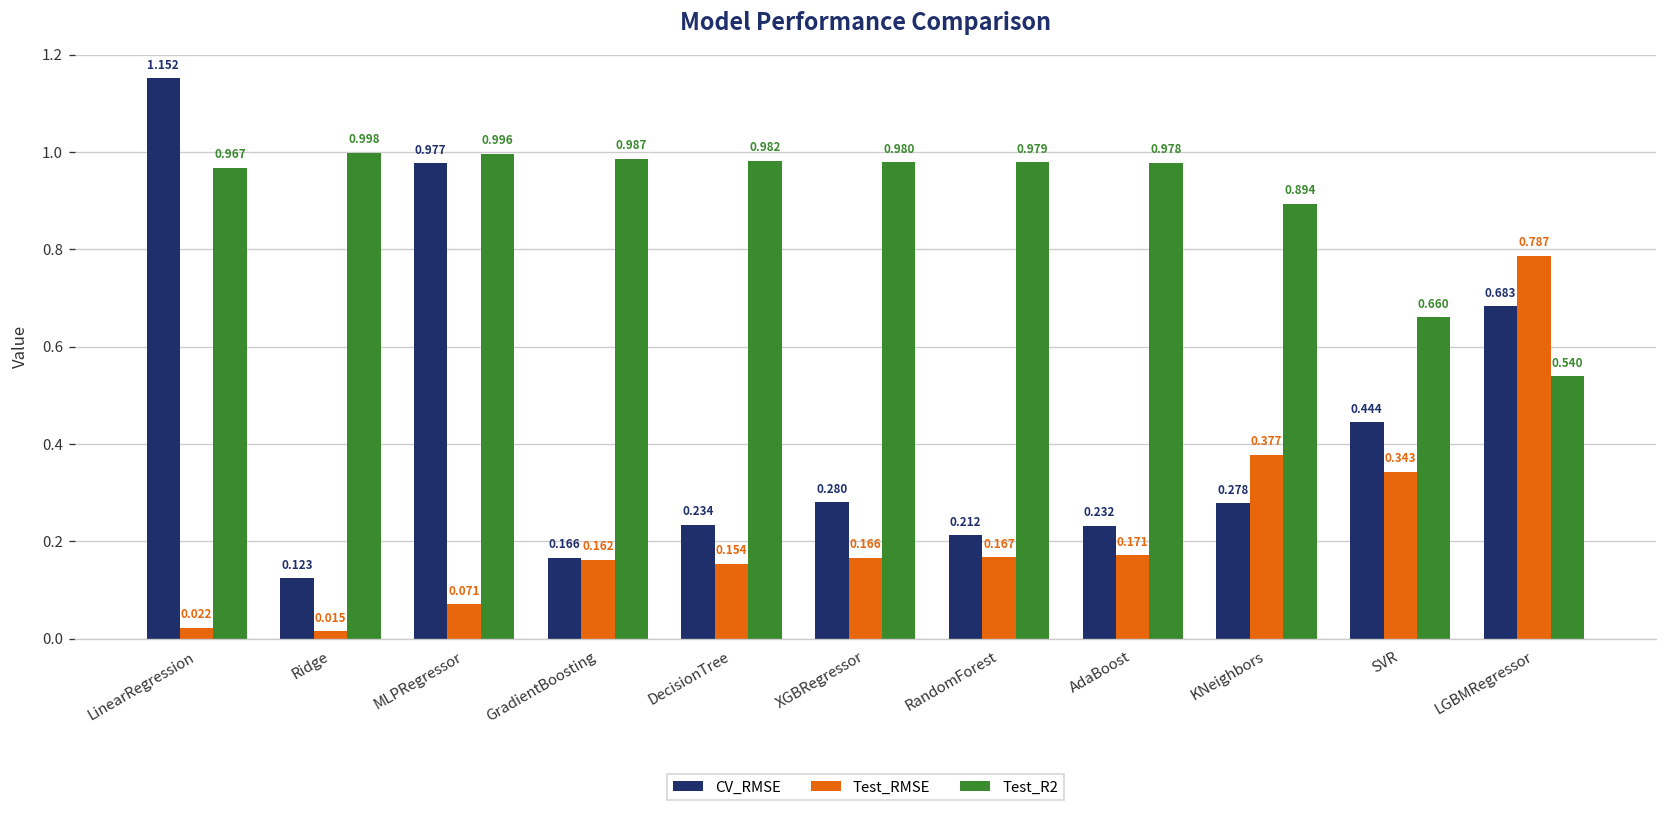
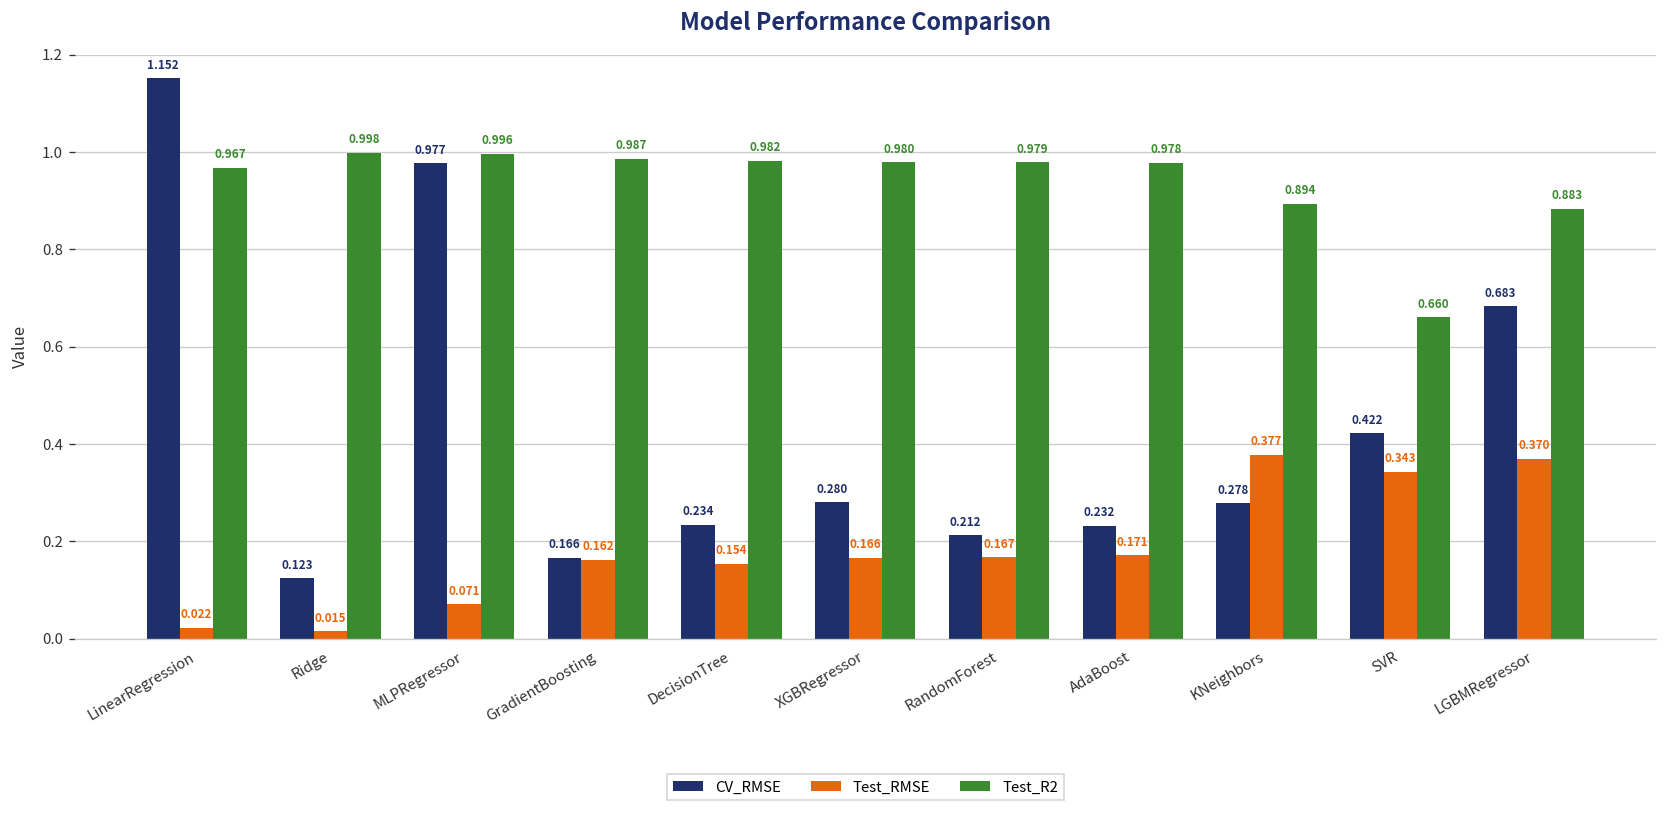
CV_RMSE, SVR: 0.444 -> 0.422
Test_RMSE, LGBMRegressor: 0.787 -> 0.370
Test_R2, LGBMRegressor: 0.540 -> 0.883
